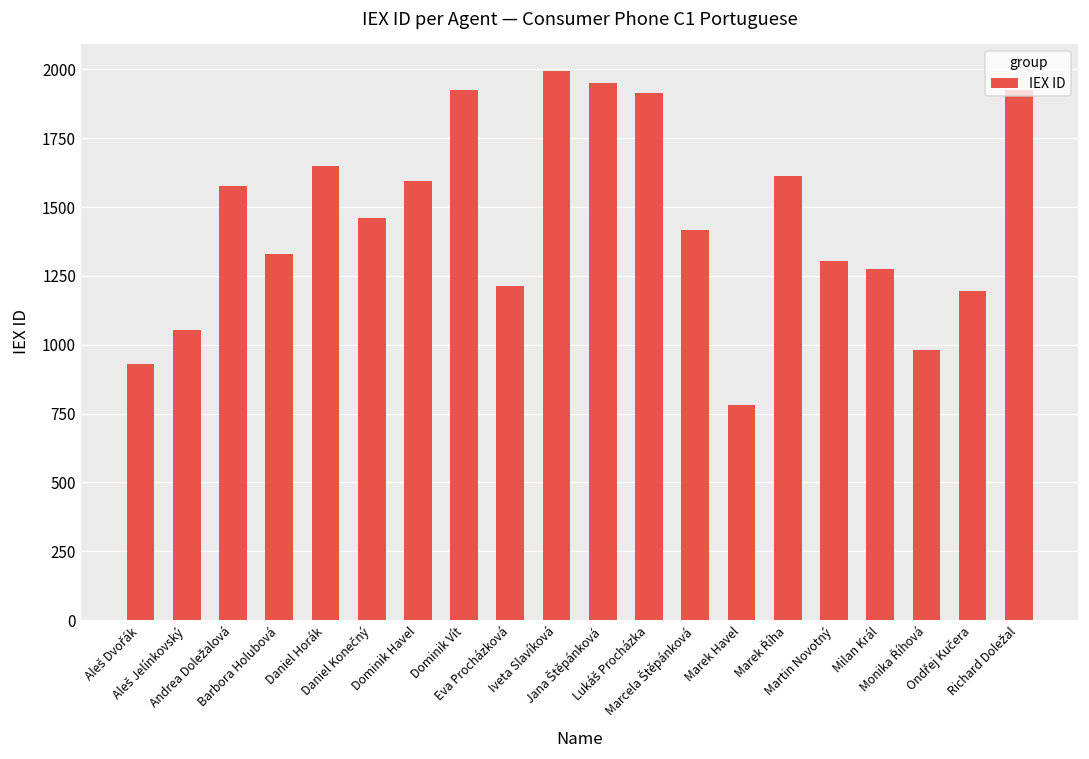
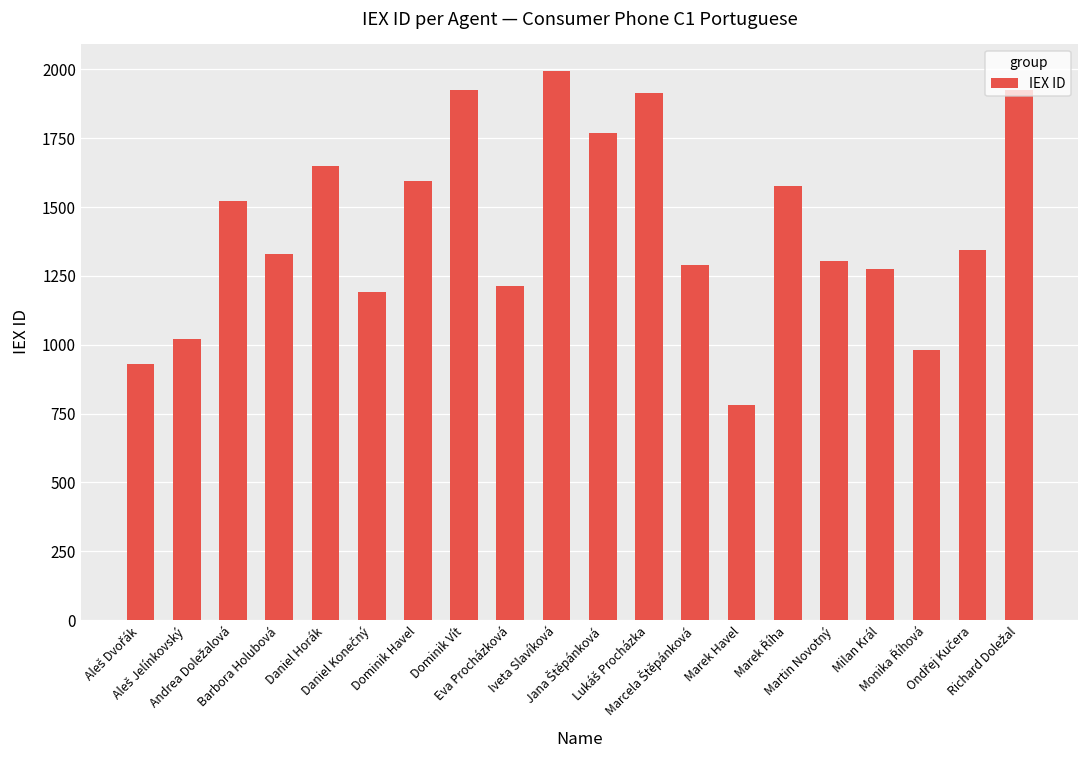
Aleš Jelínkovský: 1050 -> 1020
Andrea Doležalová: 1580 -> 1520
Daniel Konečný: 1460 -> 1190
Jana Štěpánková: 1950 -> 1770
Marcela Štěpánková: 1420 -> 1290
Marek Říha: 1610 -> 1580
Ondřej Kučera: 1190 -> 1350
